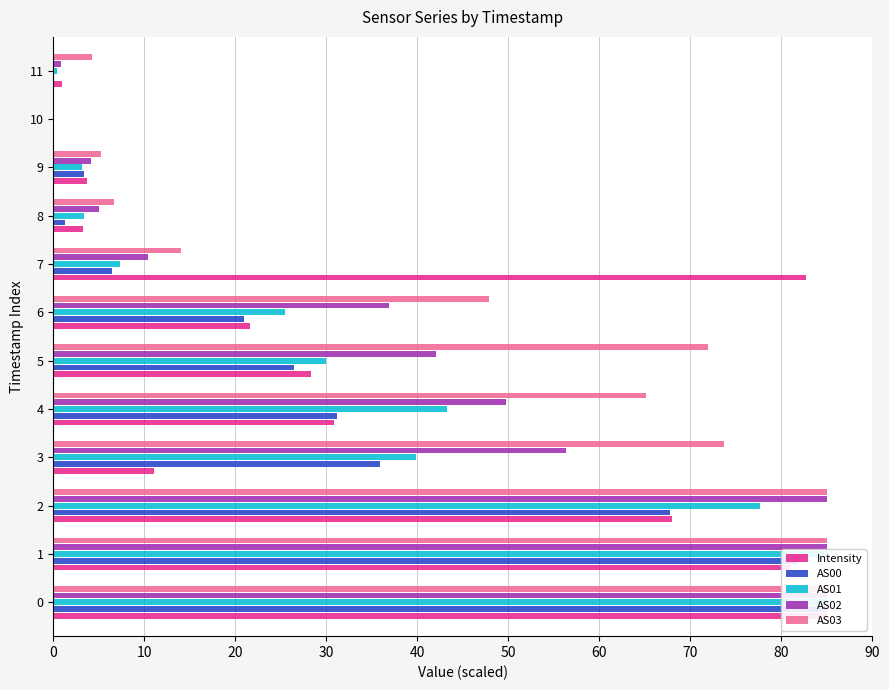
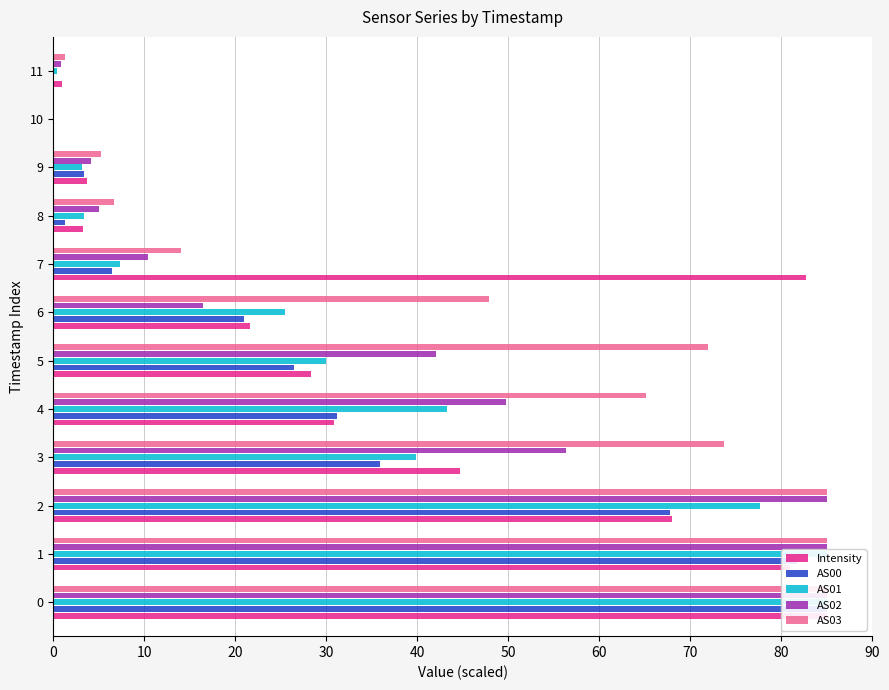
AS03, 11: 4 -> 1
AS02, 6: 37 -> 16
Intensity, 3: 11 -> 45
